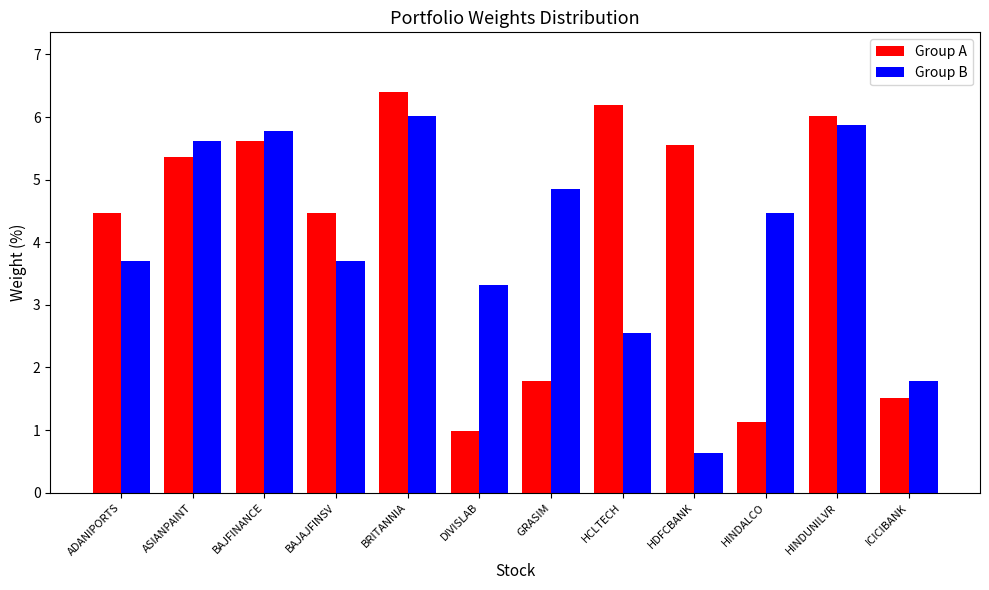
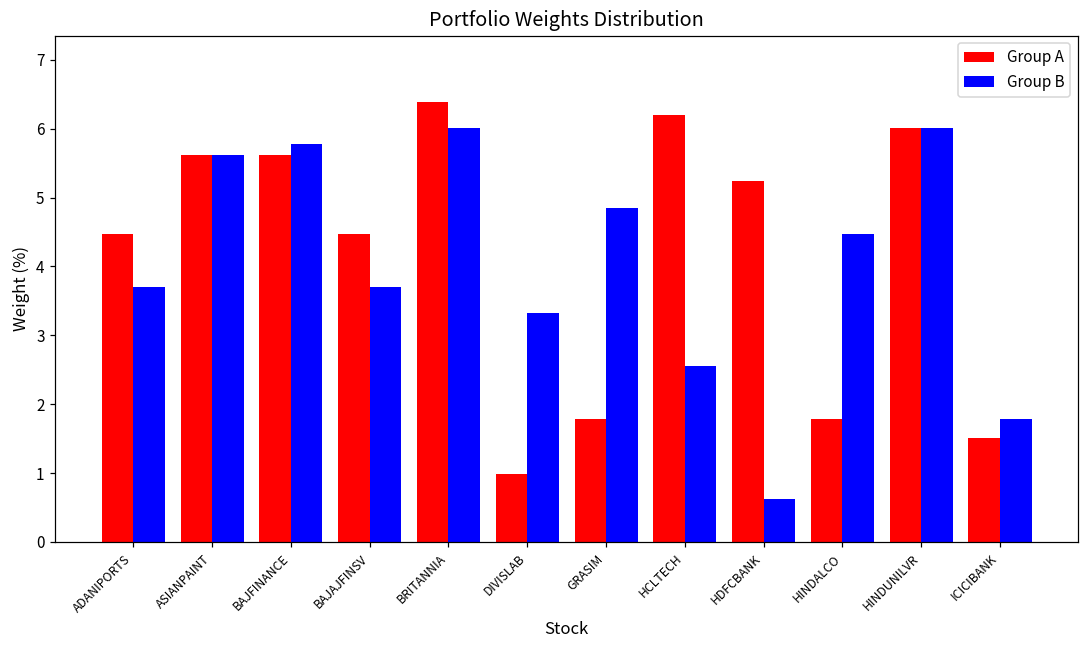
Group A, ASIANPAINT: 5.4 -> 5.6
Group A, HDFCBANK: 5.6 -> 5.2
Group A, HINDALCO: 1.1 -> 1.8
Group B, HINDUNILVR: 5.9 -> 6.0
